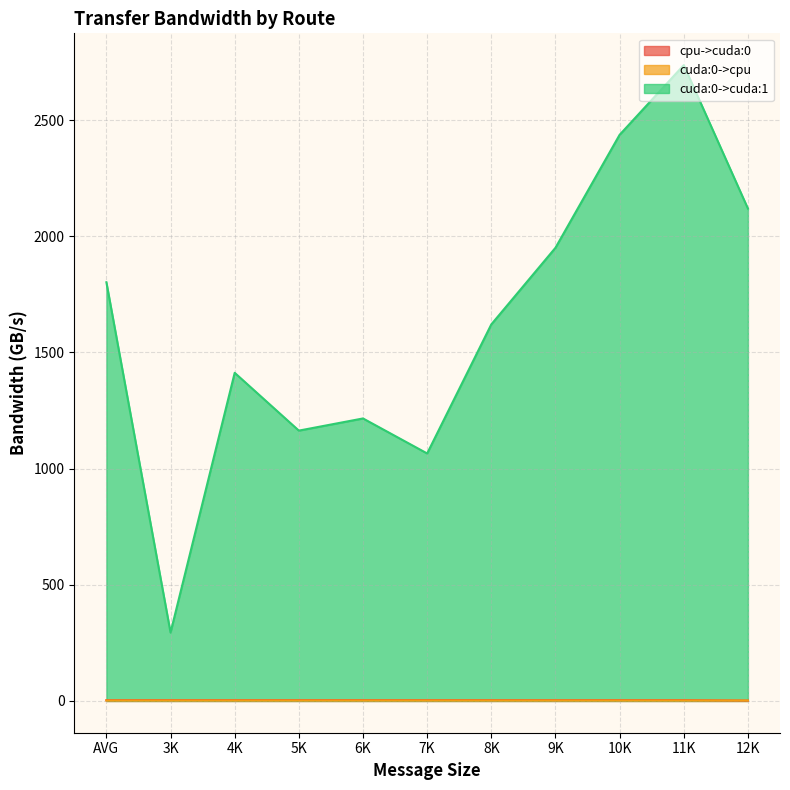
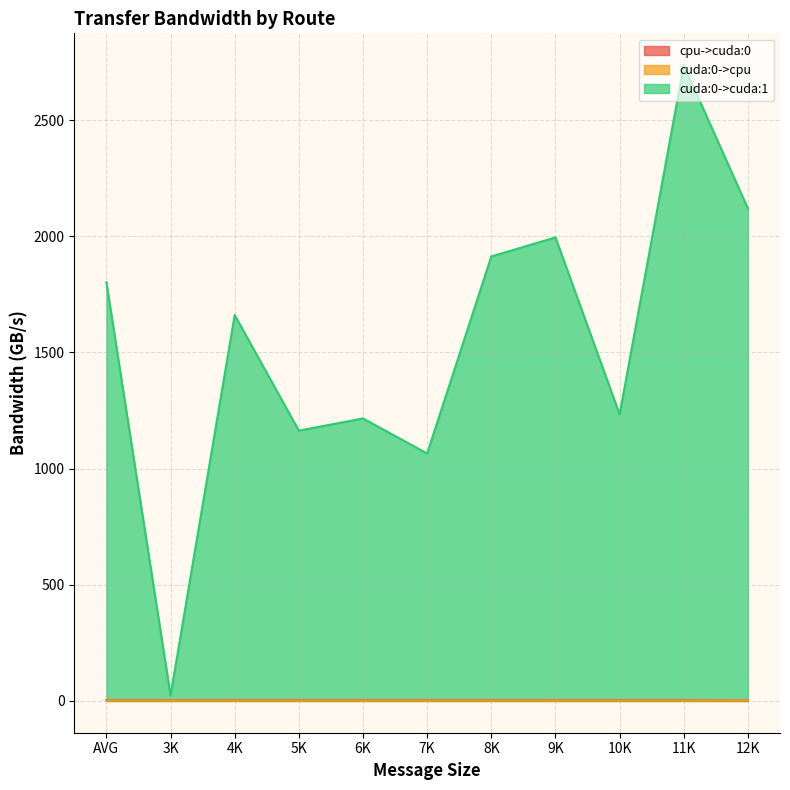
cuda:0->cuda:1, 3K: 290 -> 20
cuda:0->cuda:1, 4K: 1410 -> 1660
cuda:0->cuda:1, 8K: 1620 -> 1910
cuda:0->cuda:1, 9K: 1950 -> 2000
cuda:0->cuda:1, 10K: 2440 -> 1230
